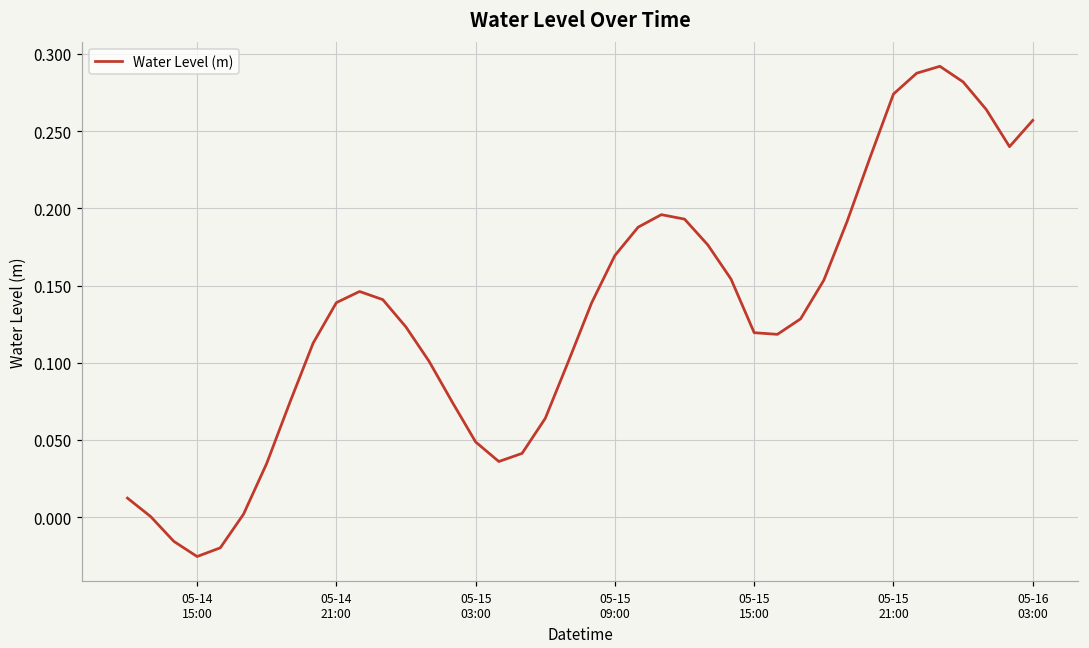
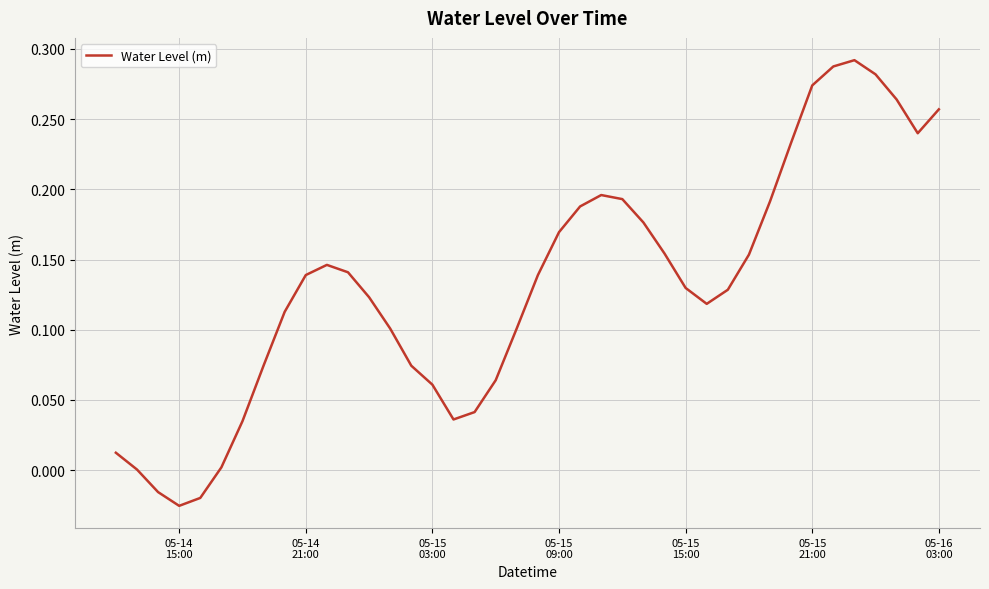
05-15 03:00: 0.049 -> 0.061
05-15 15:00: 0.119 -> 0.130
